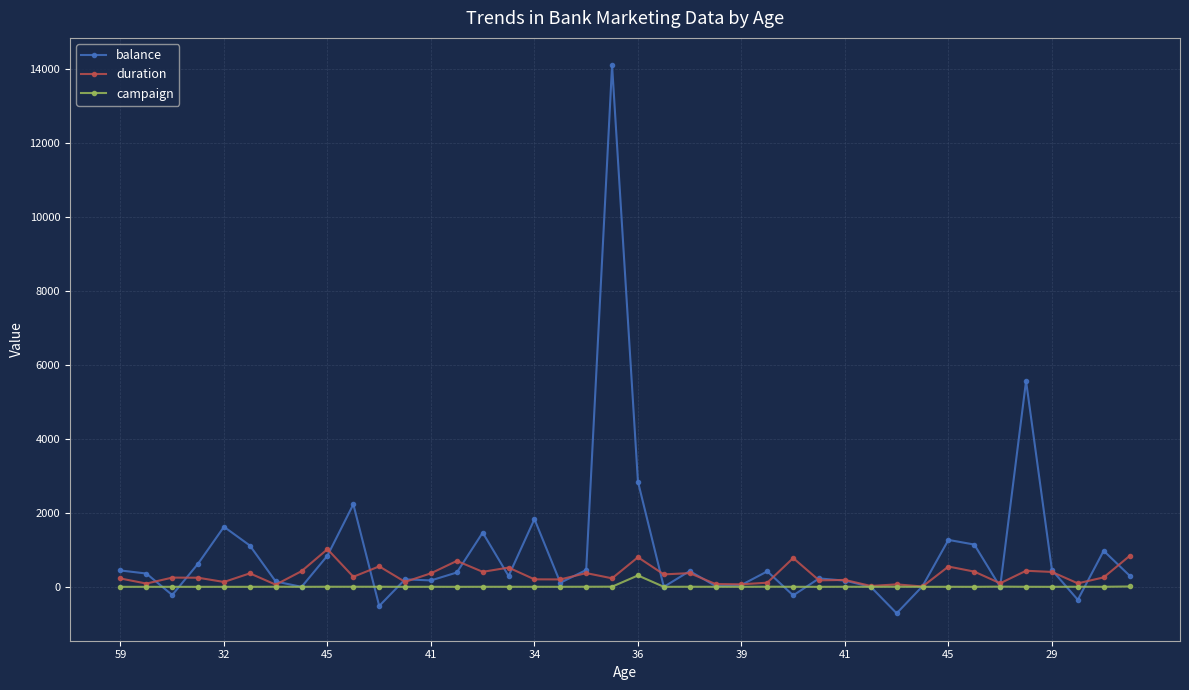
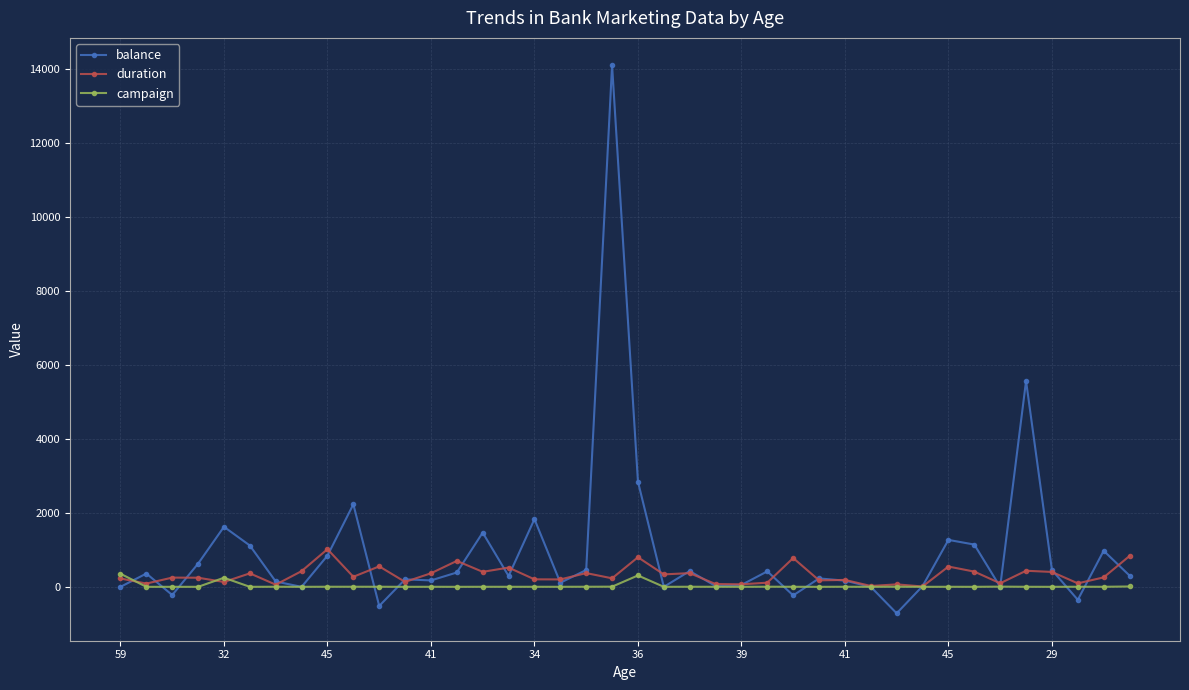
balance, 59: 400 -> 0
campaign, 59: 0 -> 400
campaign, 32: 0 -> 200
